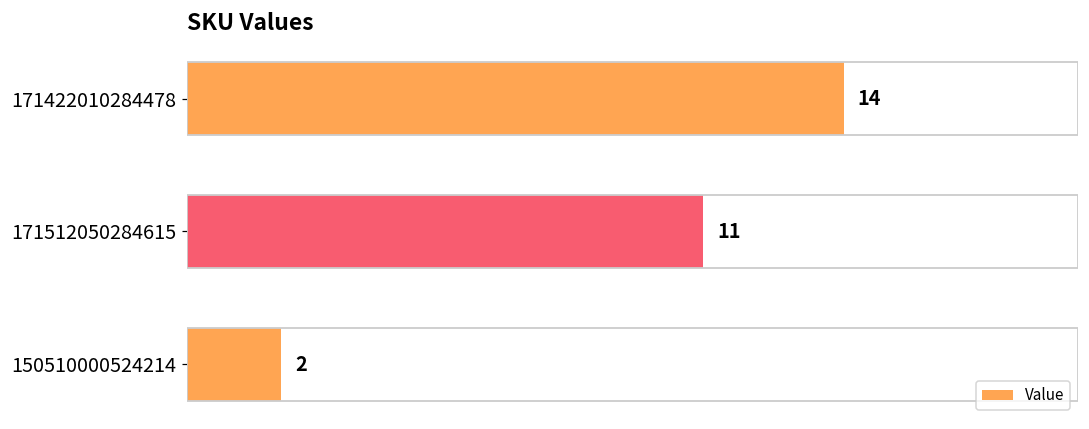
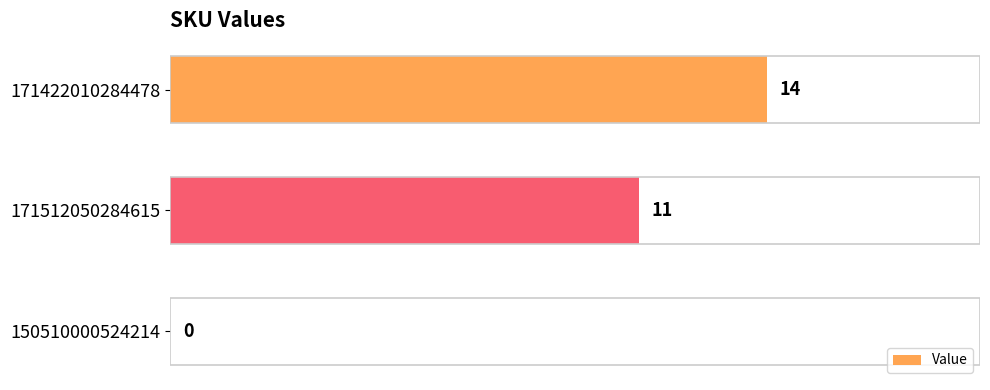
150510000524214: 2 -> 0
